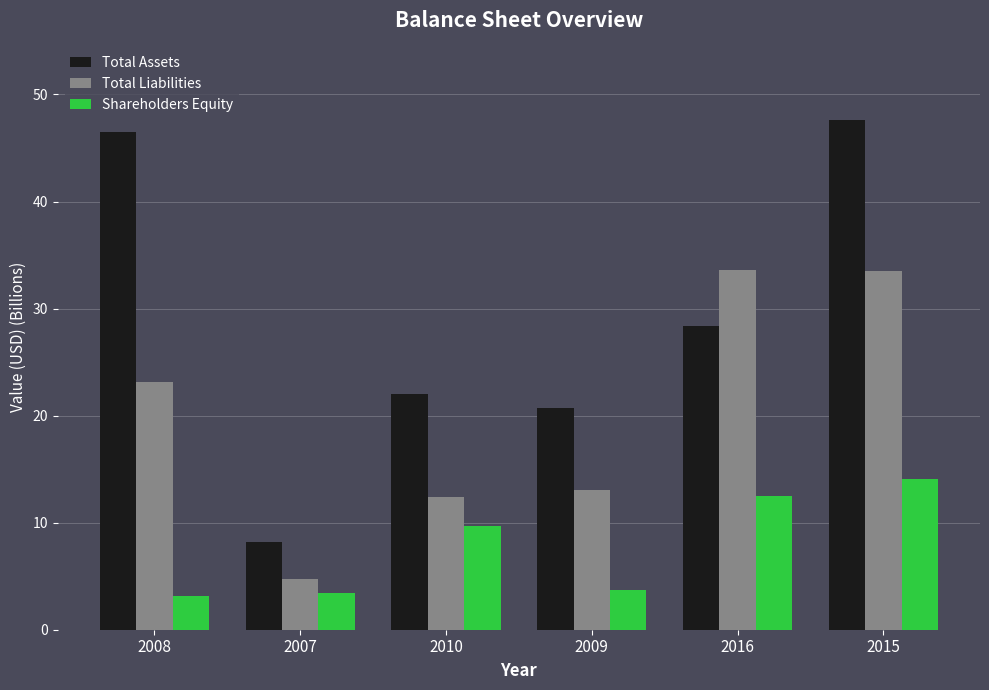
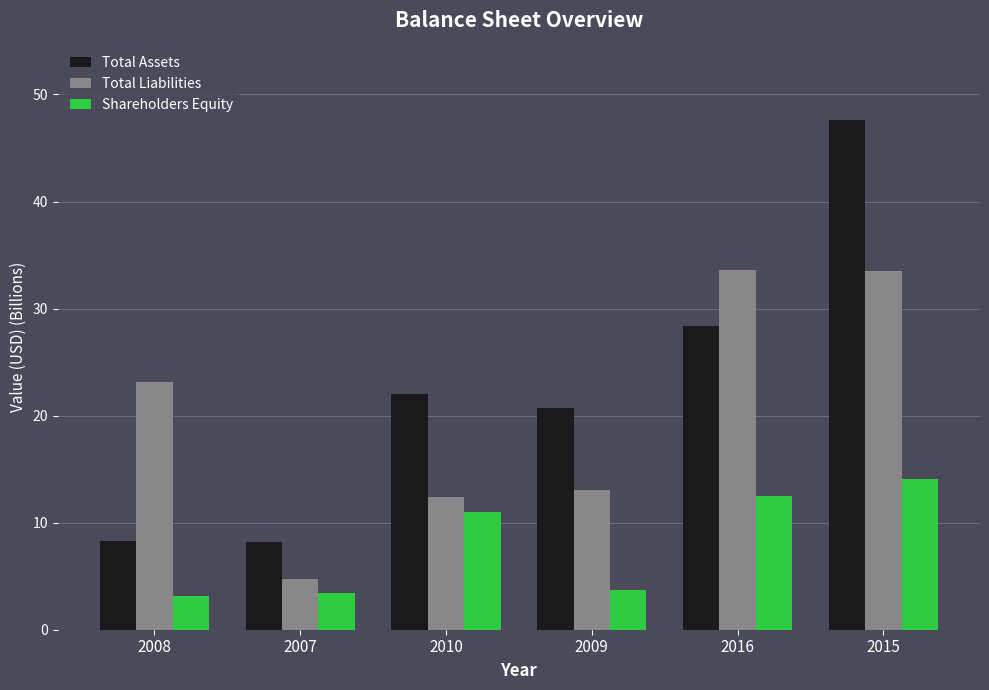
Total Assets, 2008: 46.5 -> 8.3
Shareholders Equity, 2010: 9.6 -> 11.0
